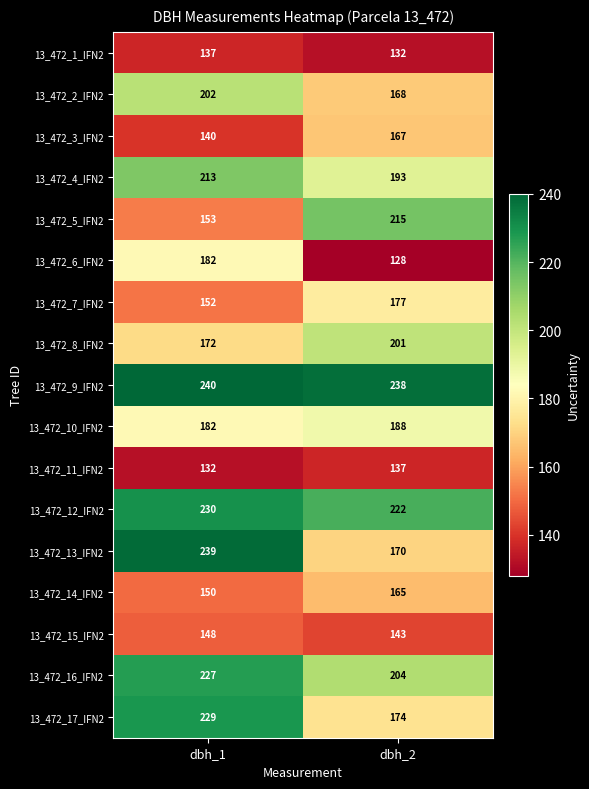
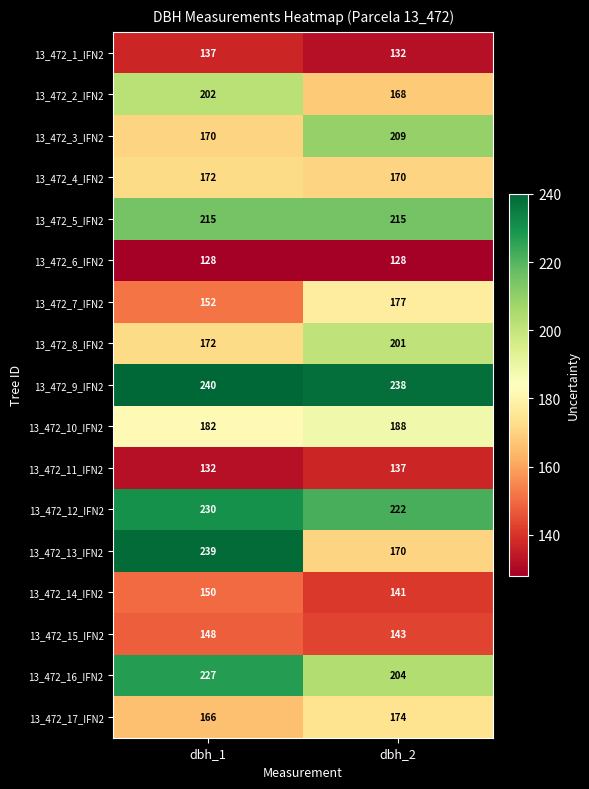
13_472_3_IFN2, dbh_1: 140 -> 170
13_472_3_IFN2, dbh_2: 167 -> 209
13_472_4_IFN2, dbh_1: 213 -> 172
13_472_4_IFN2, dbh_2: 193 -> 170
13_472_5_IFN2, dbh_1: 153 -> 215
13_472_6_IFN2, dbh_1: 182 -> 128
13_472_14_IFN2, dbh_2: 165 -> 141
13_472_17_IFN2, dbh_1: 229 -> 166
